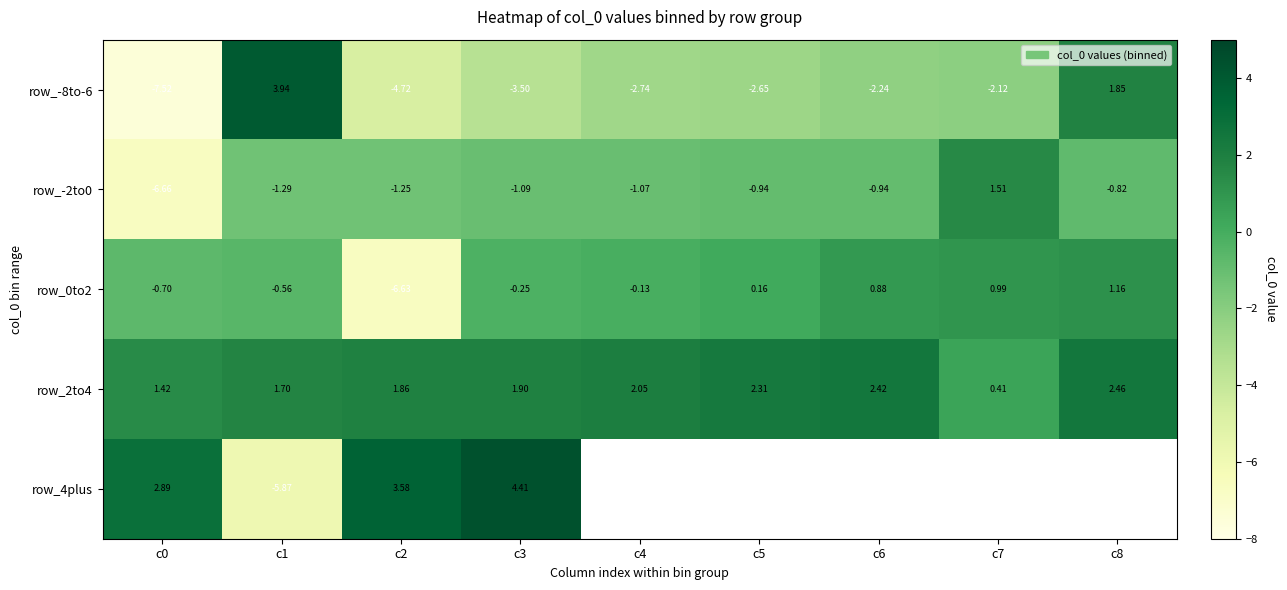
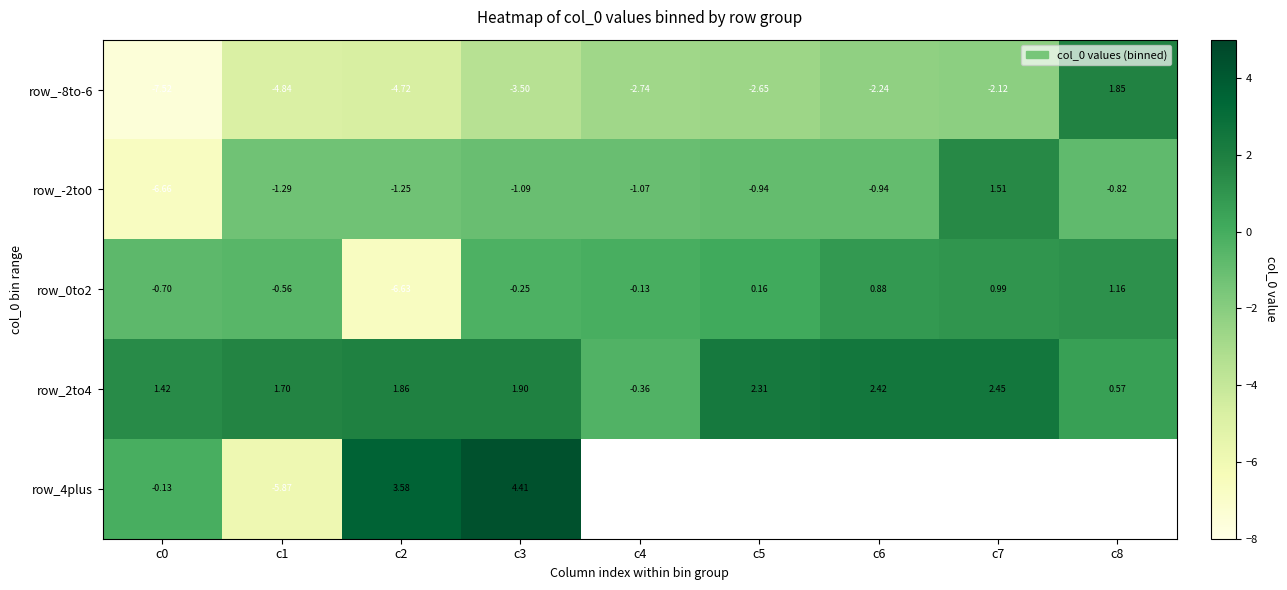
row_-8to-6, c1: 3.94 -> -4.84
row_2to4, c4: 2.05 -> -0.36
row_2to4, c7: 0.41 -> 2.45
row_2to4, c8: 2.46 -> 0.57
row_4plus, c0: 2.89 -> -0.13
